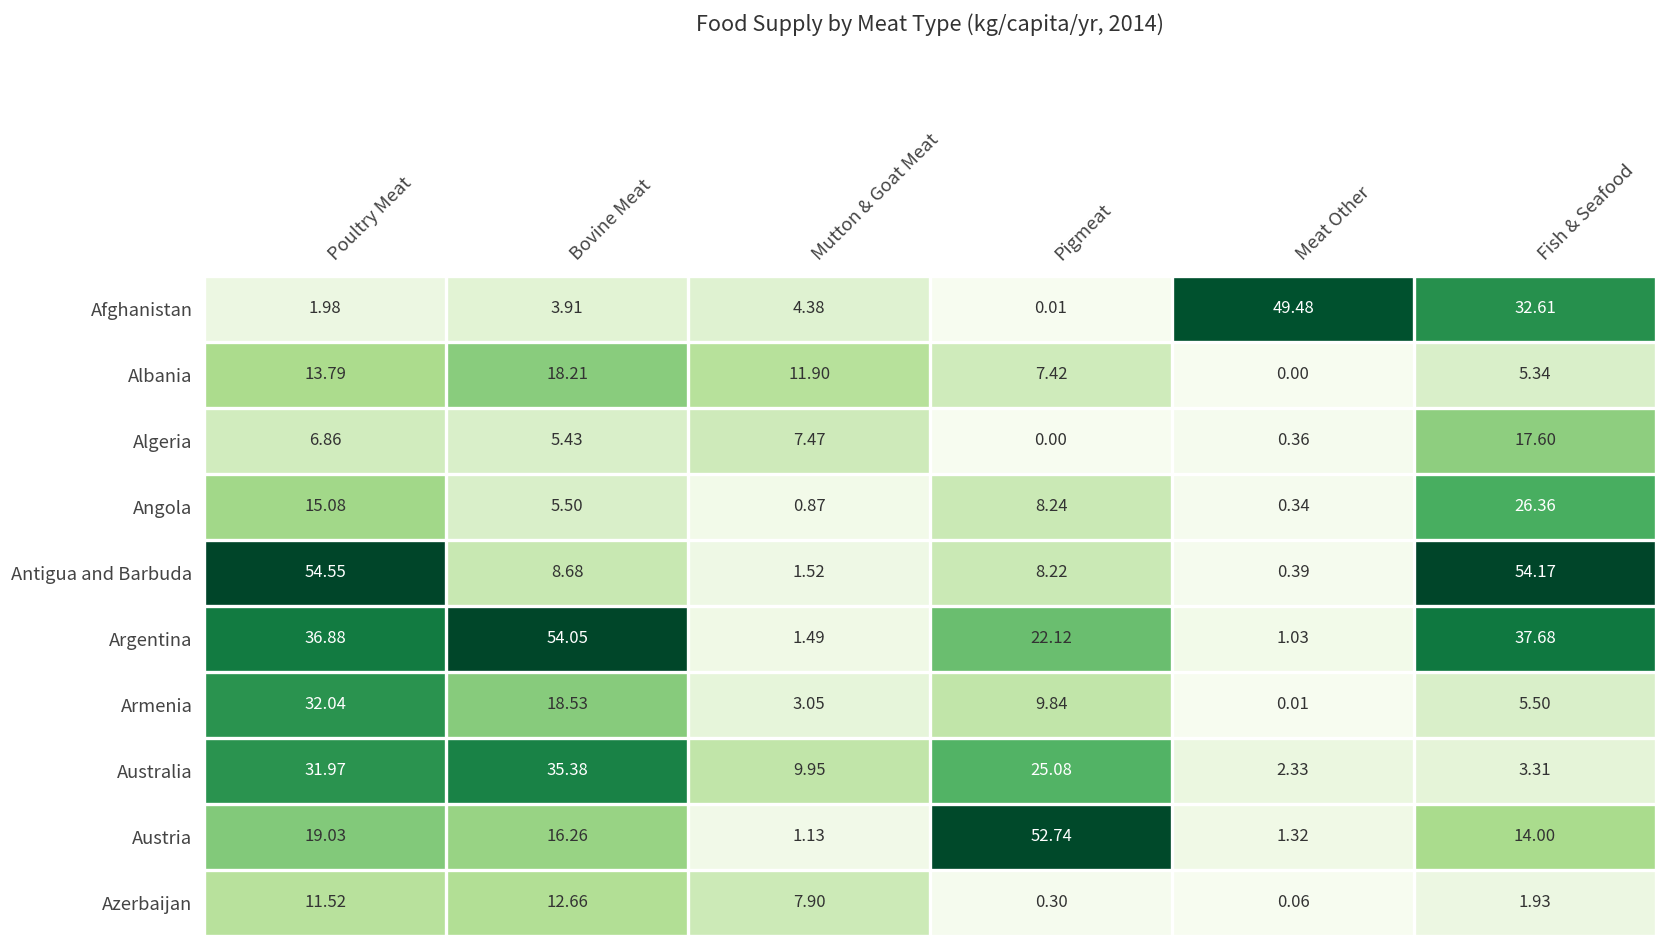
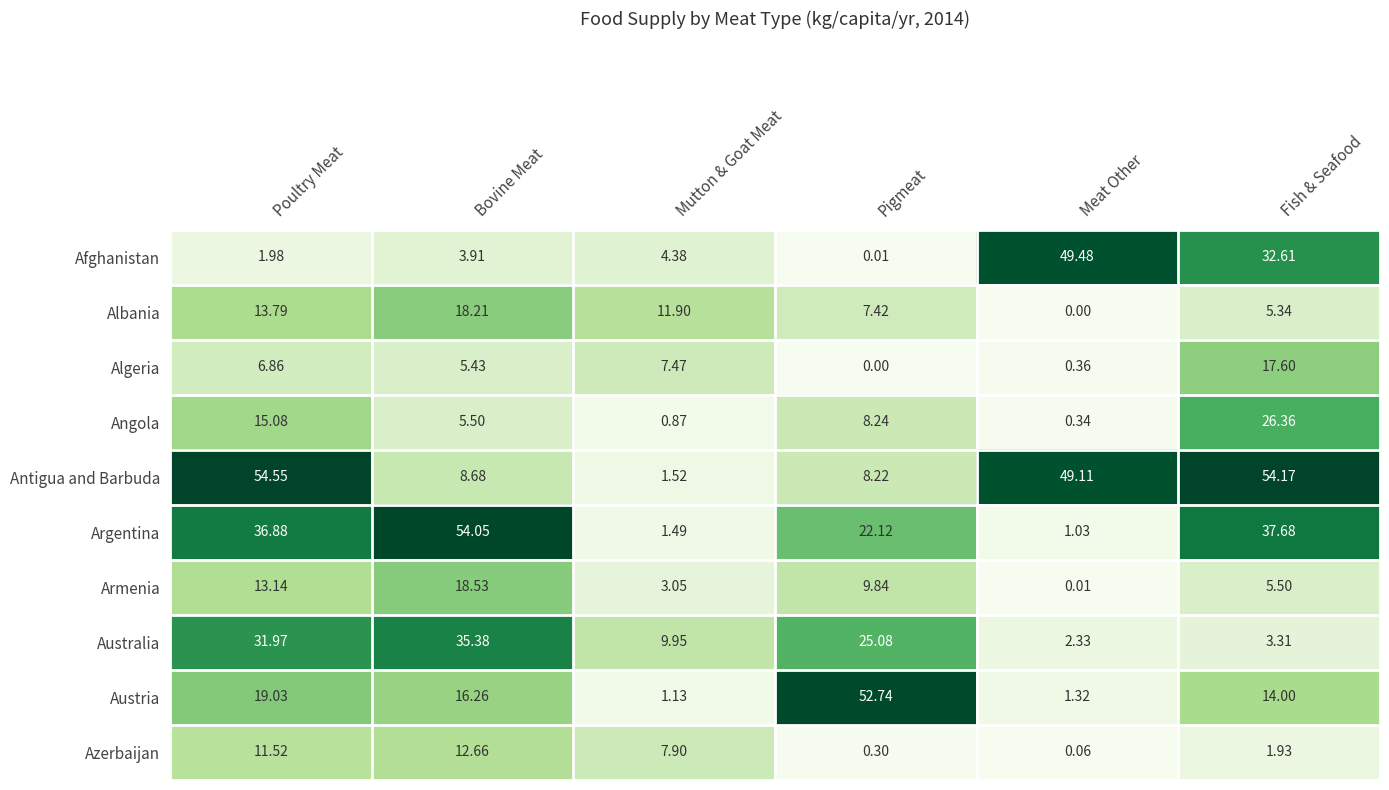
Antigua and Barbuda, Meat Other: 0.39 -> 49.11
Armenia, Poultry Meat: 32.04 -> 13.14
